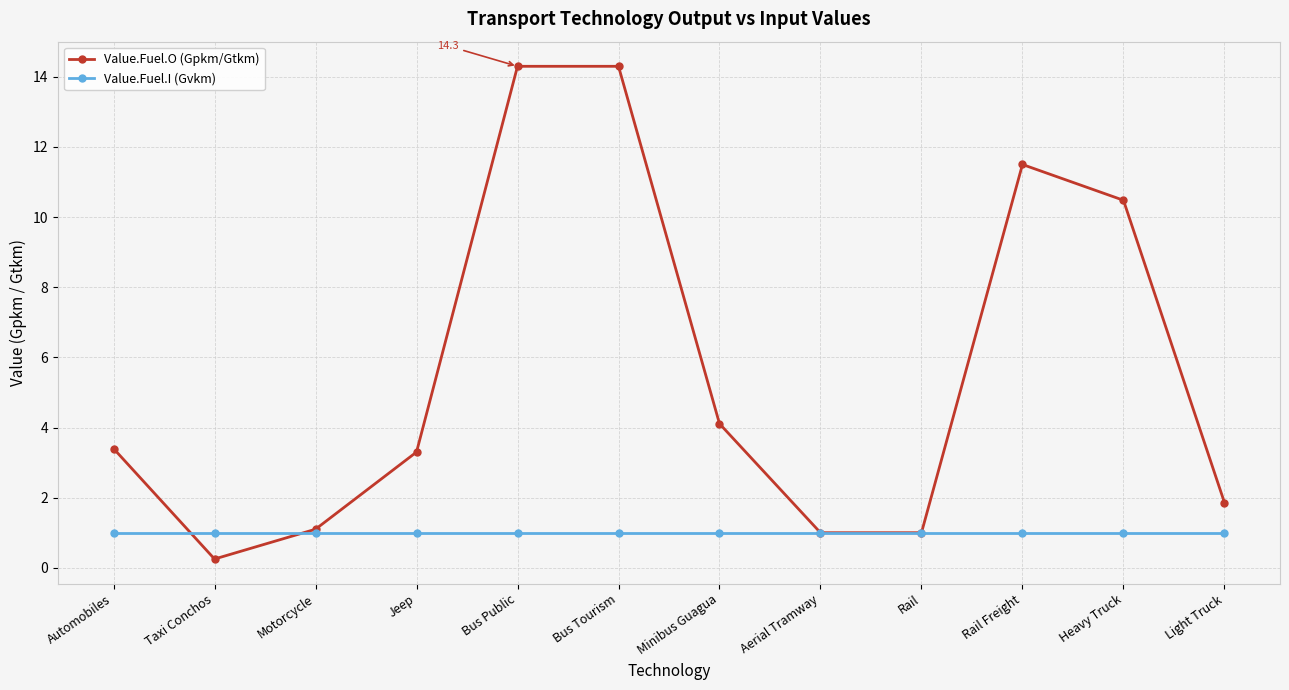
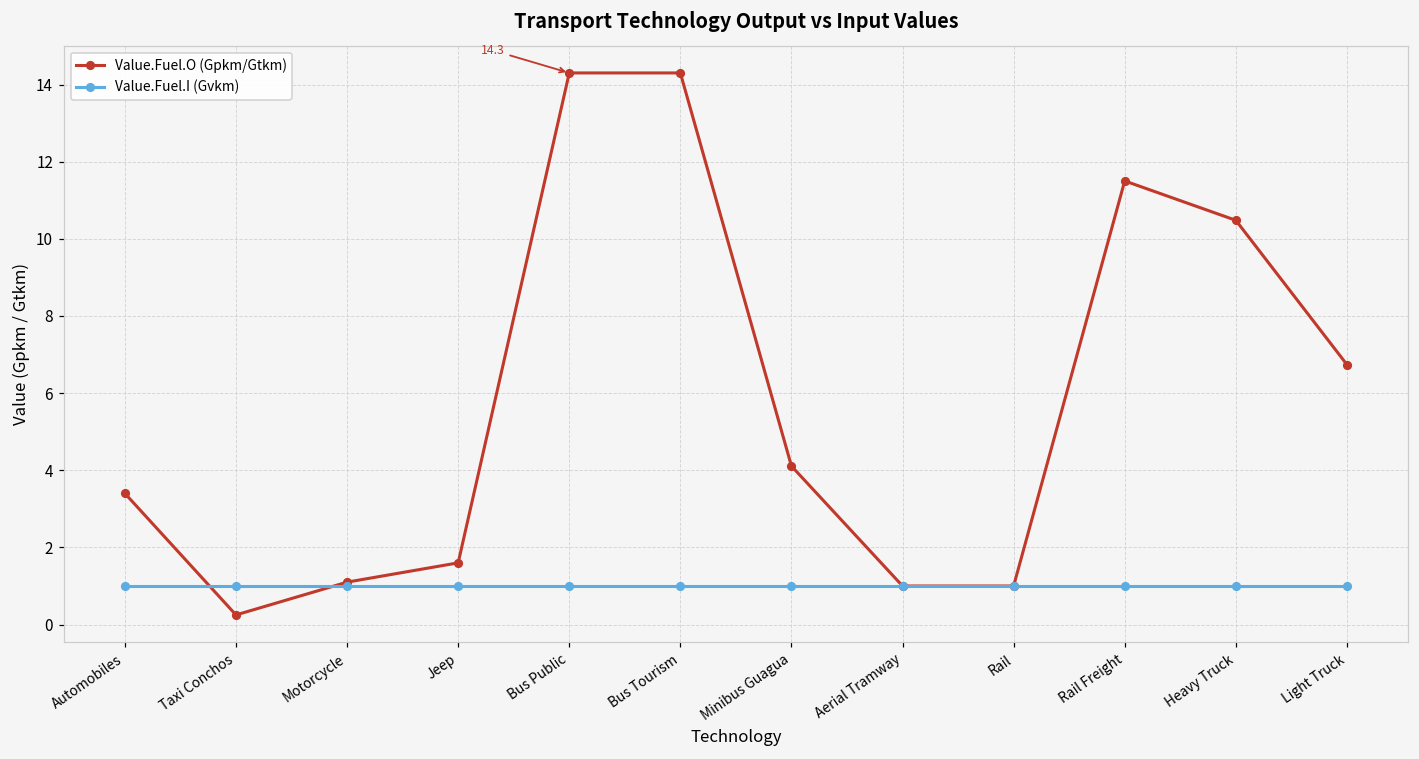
Value.Fuel.O (Gpkm/Gtkm), Jeep: 3.3 -> 1.6
Value.Fuel.O (Gpkm/Gtkm), Light Truck: 1.9 -> 6.7
